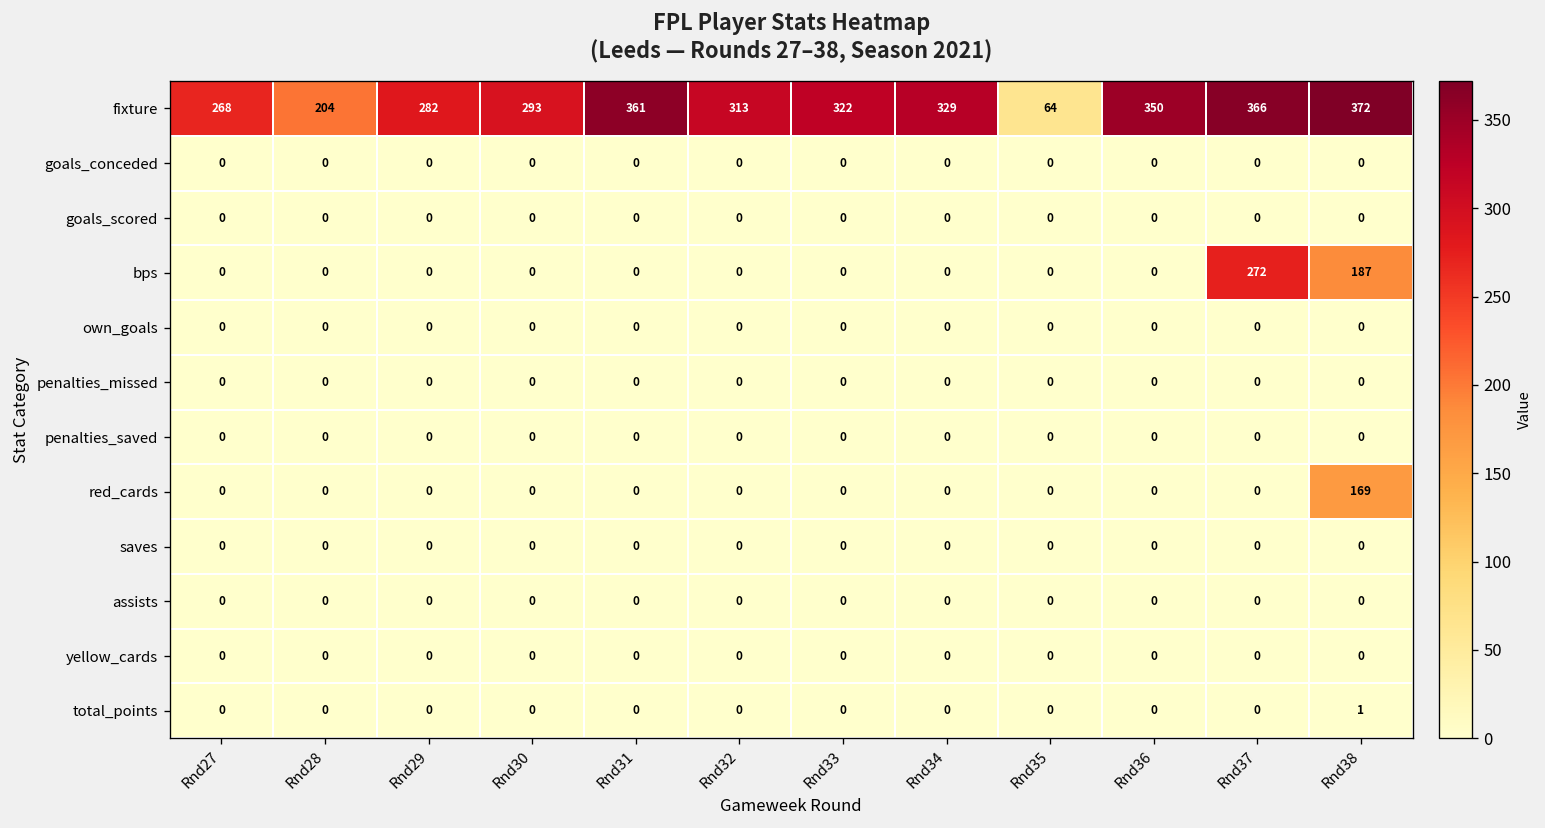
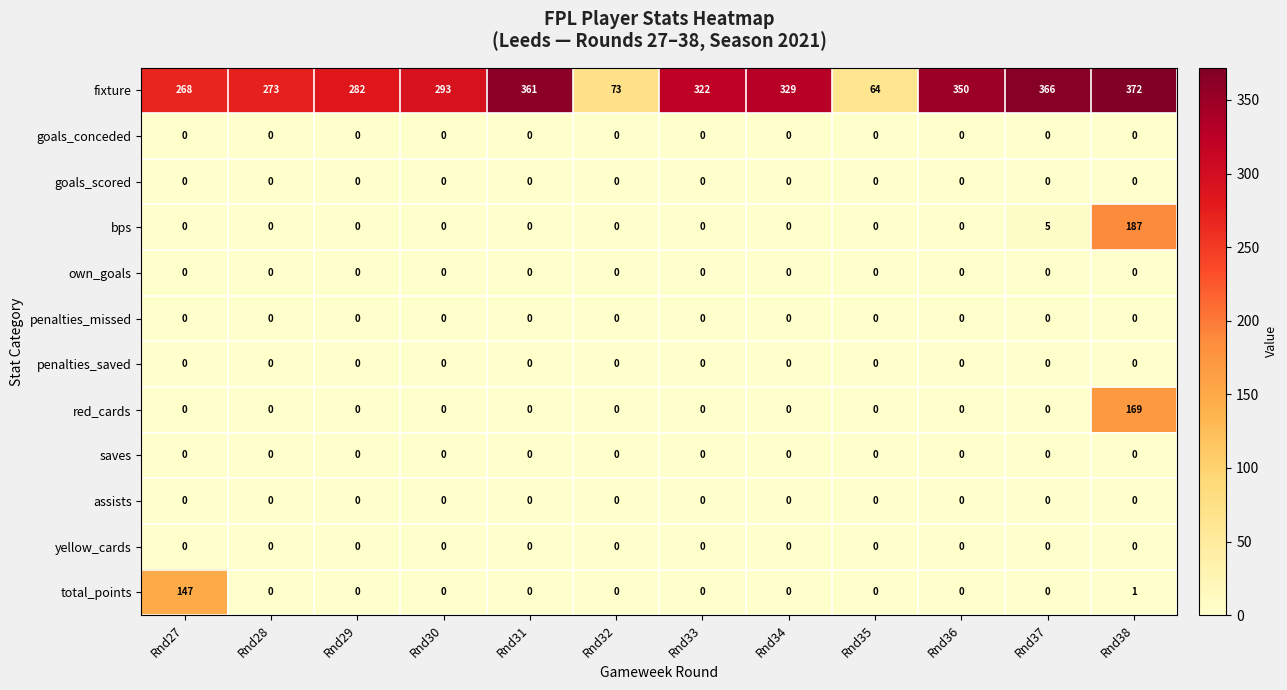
fixture, Rnd28: 204 -> 273
fixture, Rnd32: 313 -> 73
bps, Rnd37: 272 -> 5
total_points, Rnd27: 0 -> 147
